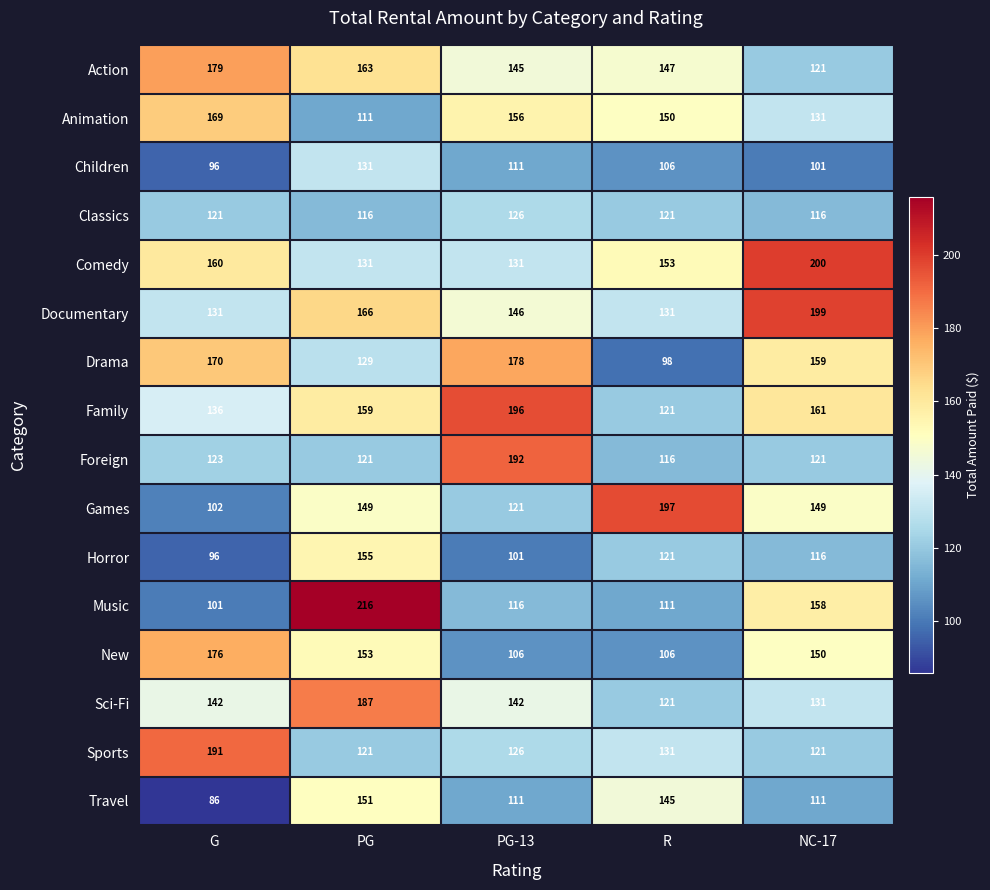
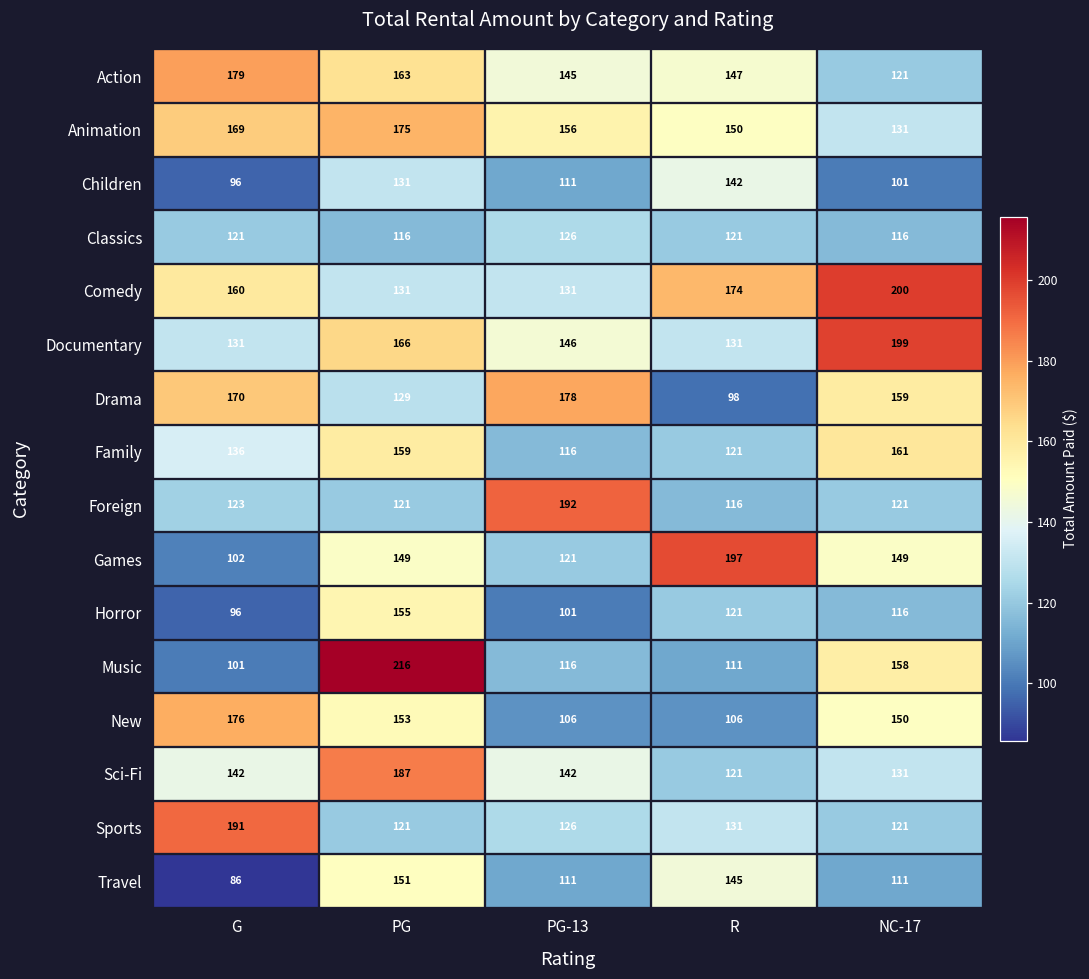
Animation, PG: 111 -> 175
Children, R: 106 -> 142
Comedy, R: 153 -> 174
Family, PG-13: 196 -> 116
